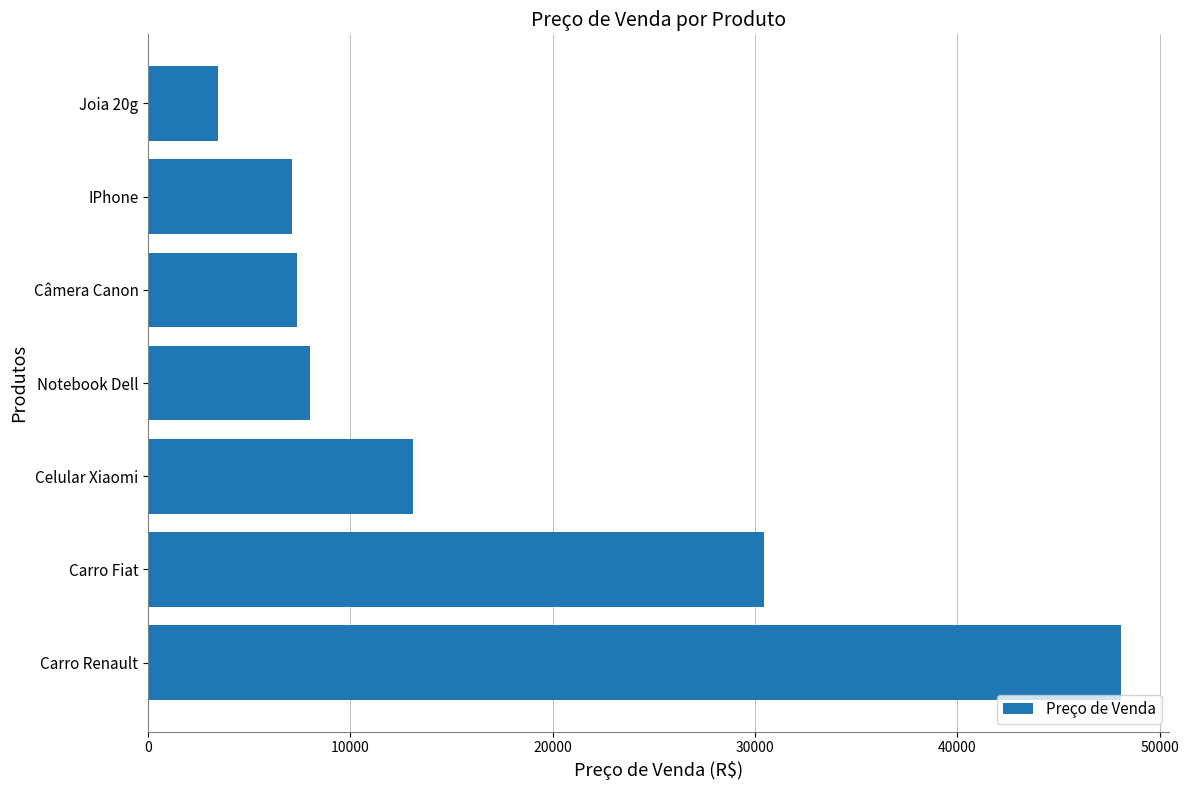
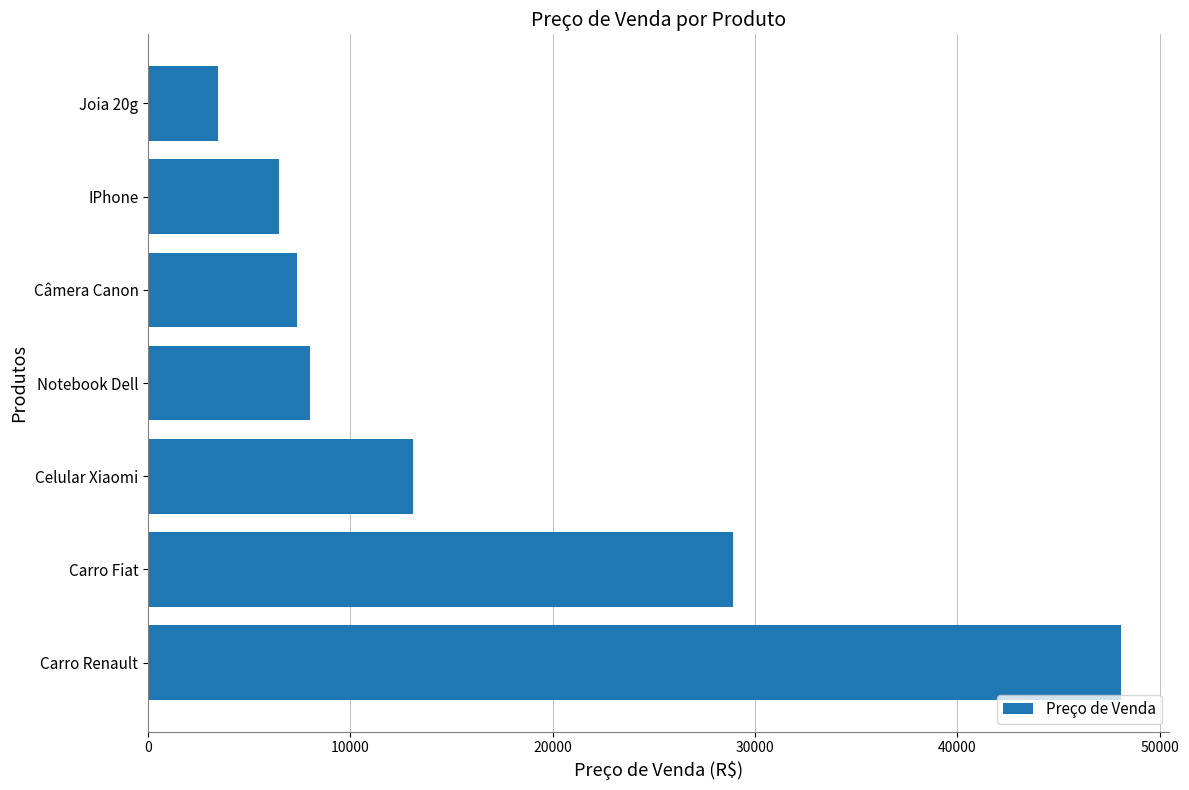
IPhone: 7100 -> 6500
Carro Fiat: 30400 -> 28900
